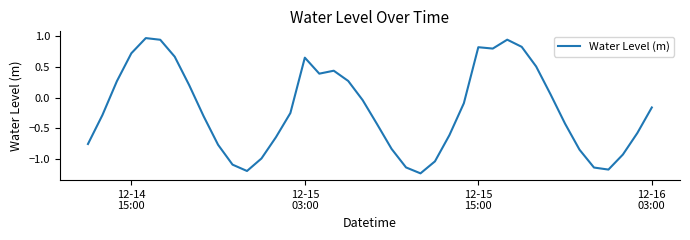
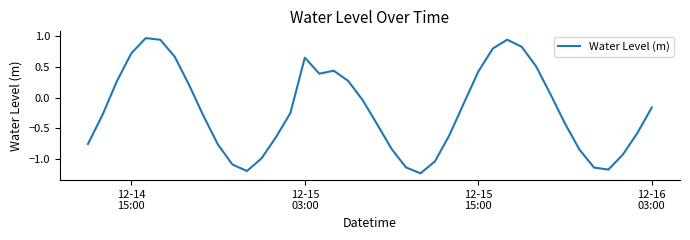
12-15 15:00: 0.8 -> 0.4
